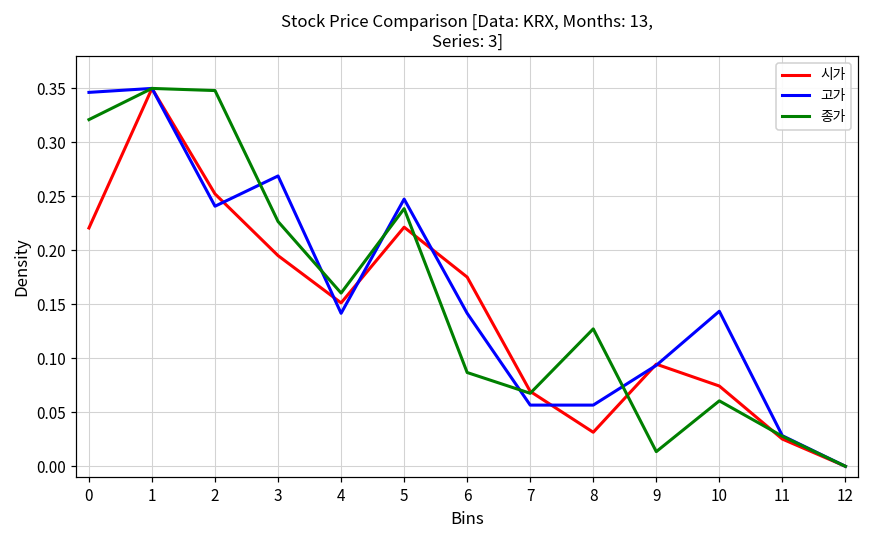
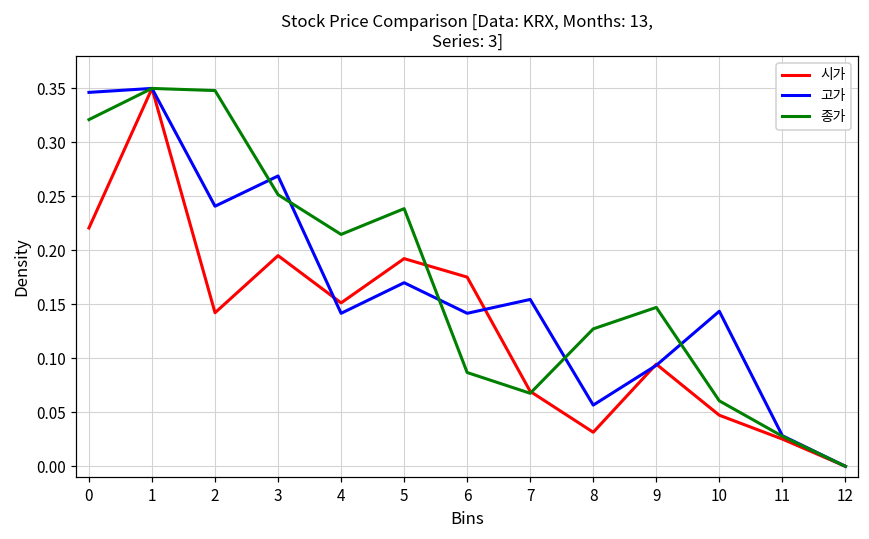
시가, 2: 0.25 -> 0.14
종가, 3: 0.23 -> 0.25
종가, 4: 0.16 -> 0.21
시가, 5: 0.22 -> 0.19
고가, 5: 0.25 -> 0.17
고가, 7: 0.06 -> 0.15
종가, 9: 0.01 -> 0.15
시가, 10: 0.07 -> 0.05
